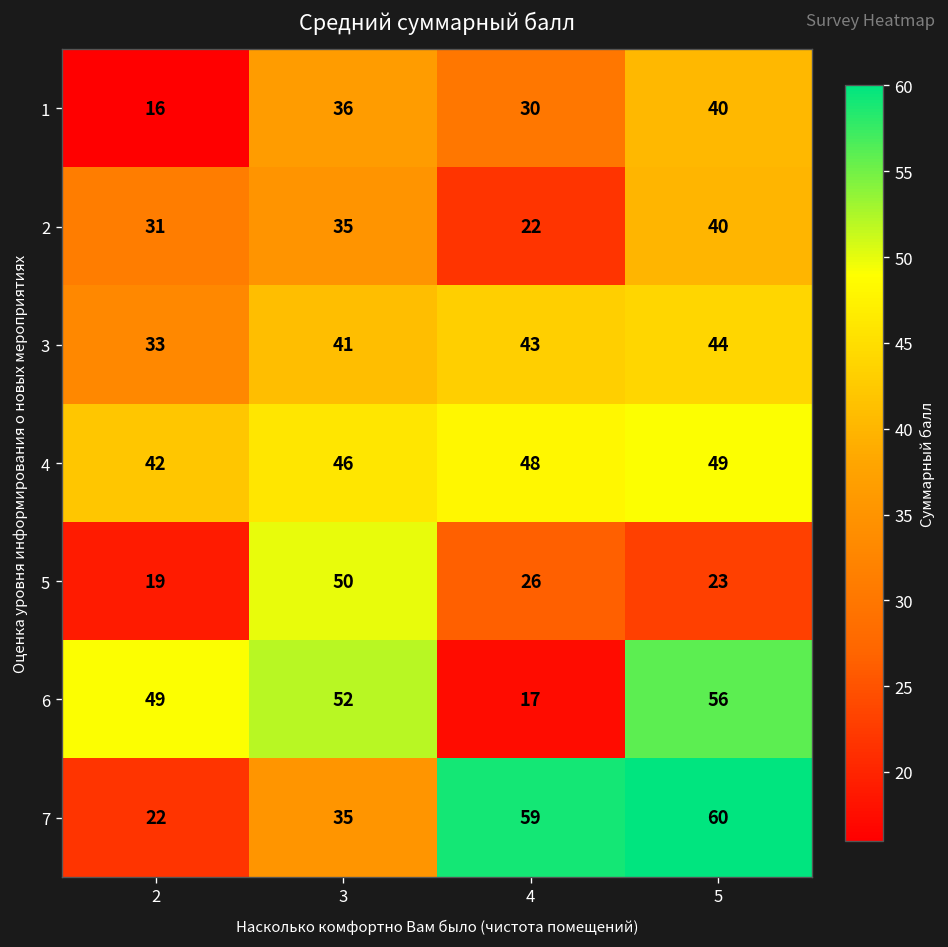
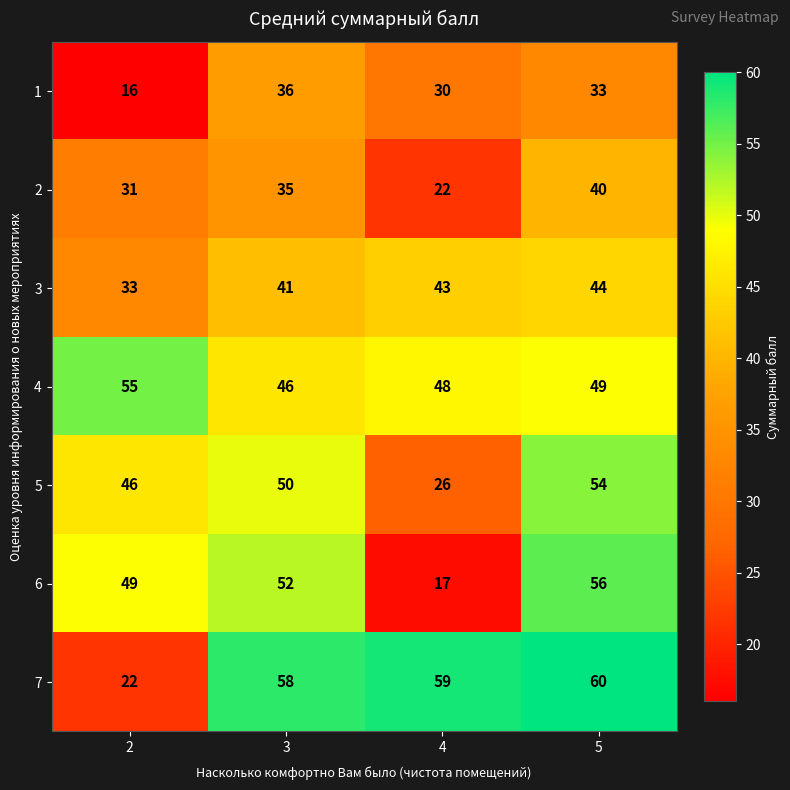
1, 5: 40 -> 33
4, 2: 42 -> 55
5, 2: 19 -> 46
5, 5: 23 -> 54
7, 3: 35 -> 58
